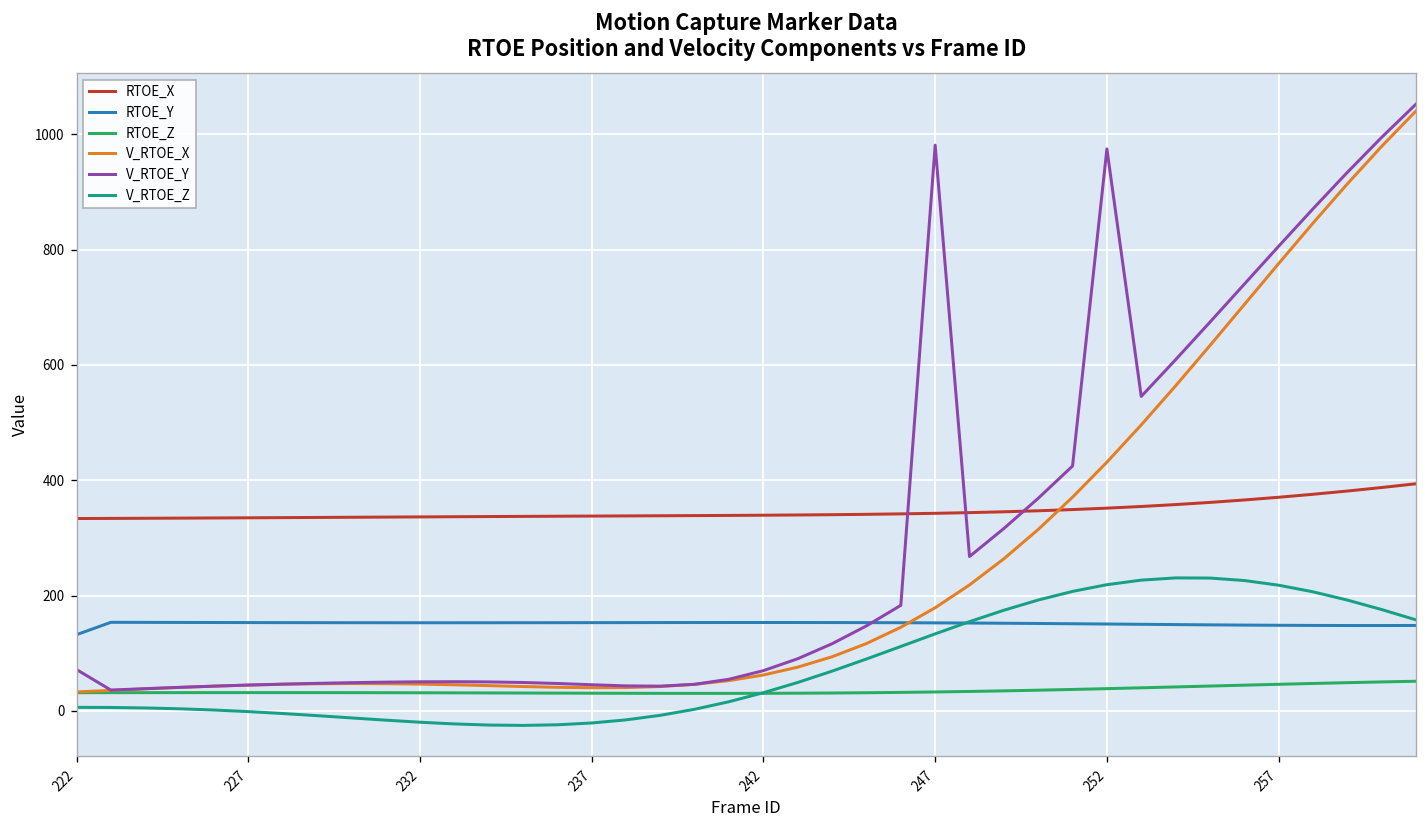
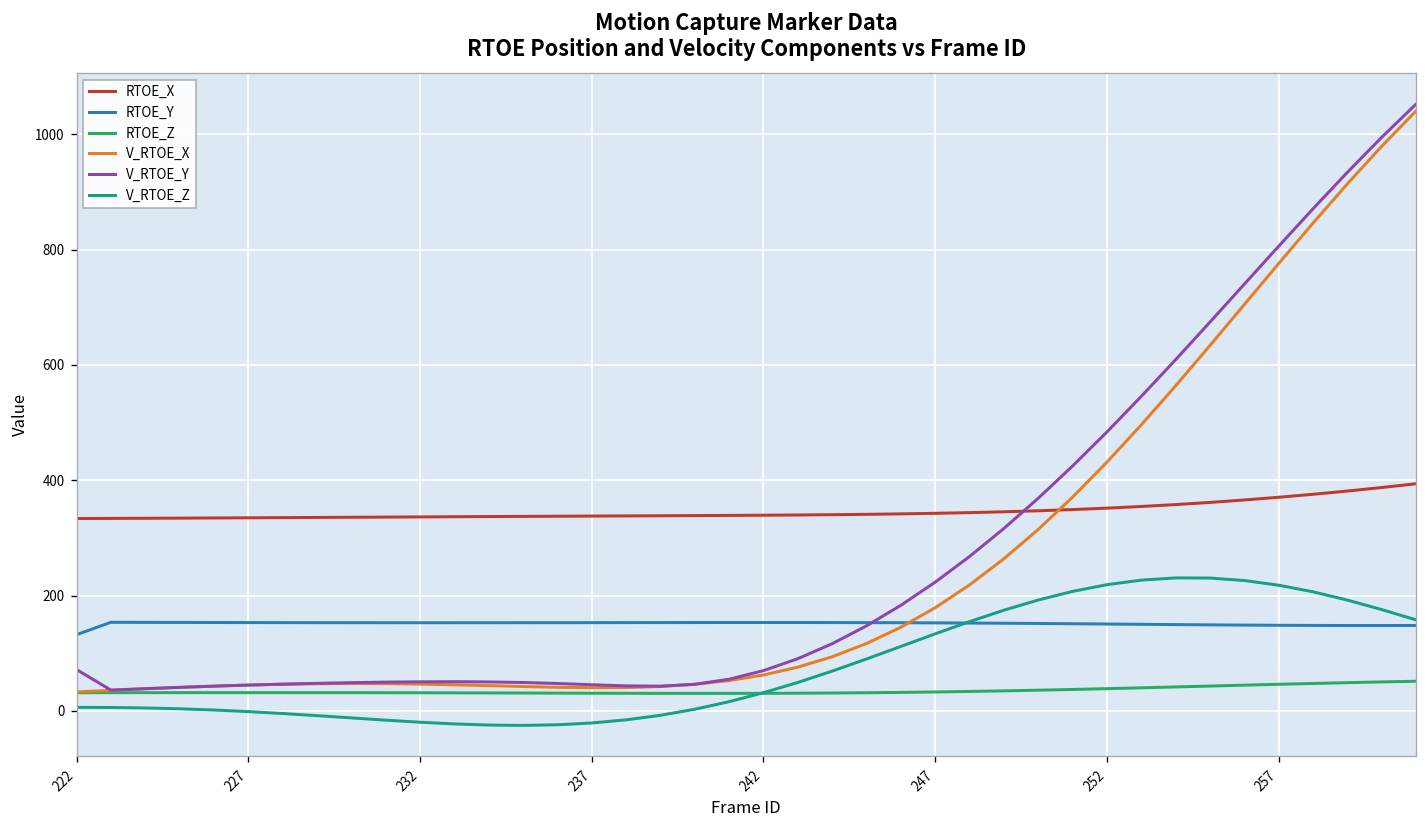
V_RTOE_Y, 247: 980 -> 220
V_RTOE_Y, 252: 970 -> 480
